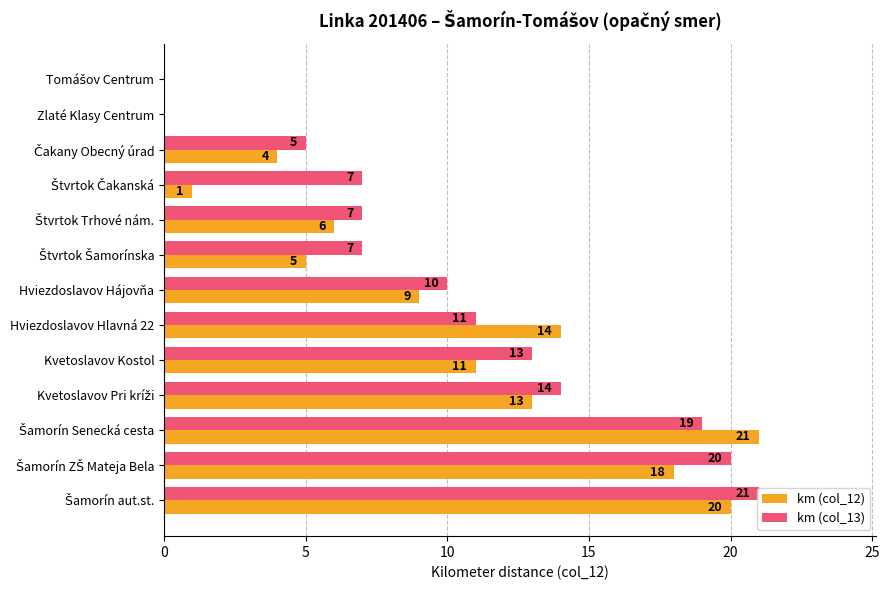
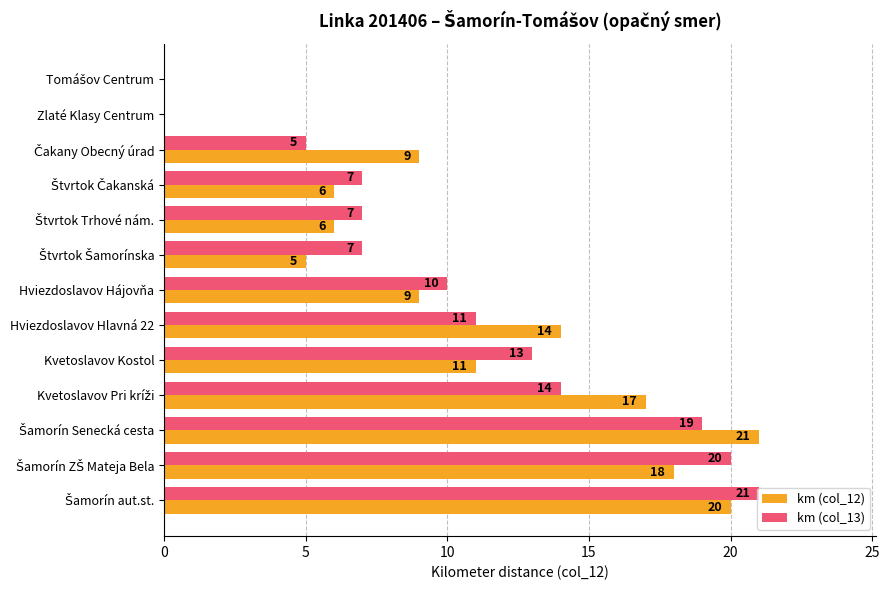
km (col_12), Čakany Obecný úrad: 4 -> 9
km (col_12), Štvrtok Čakanská: 1 -> 6
km (col_12), Kvetoslavov Pri kríži: 13 -> 17
